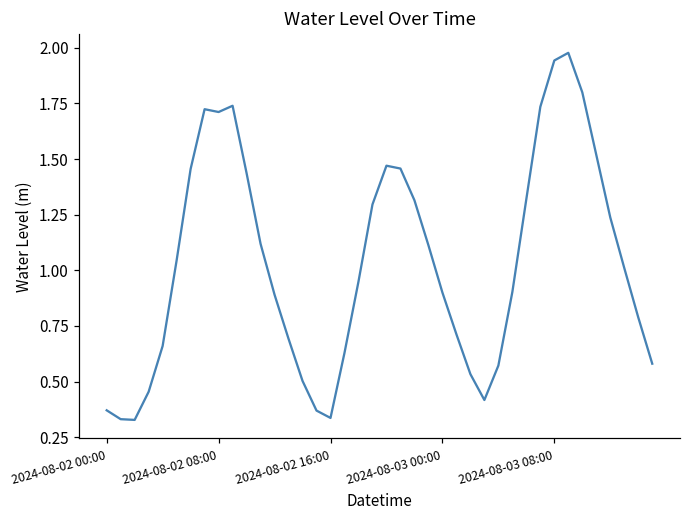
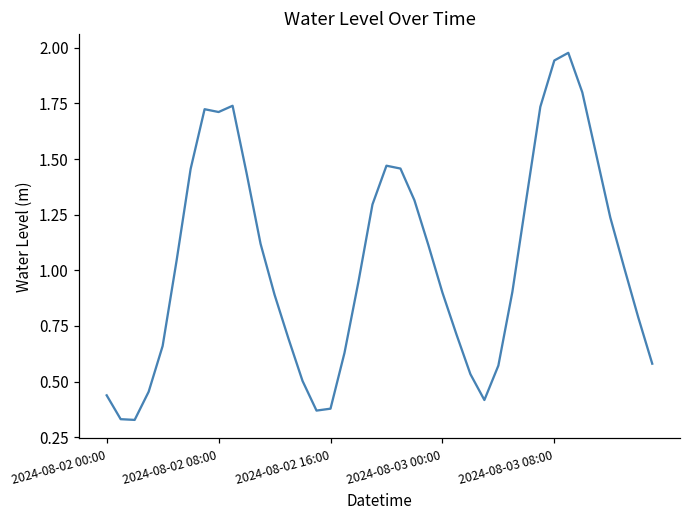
2024-08-02 00:00: 0.37 -> 0.44
2024-08-02 16:00: 0.34 -> 0.38
